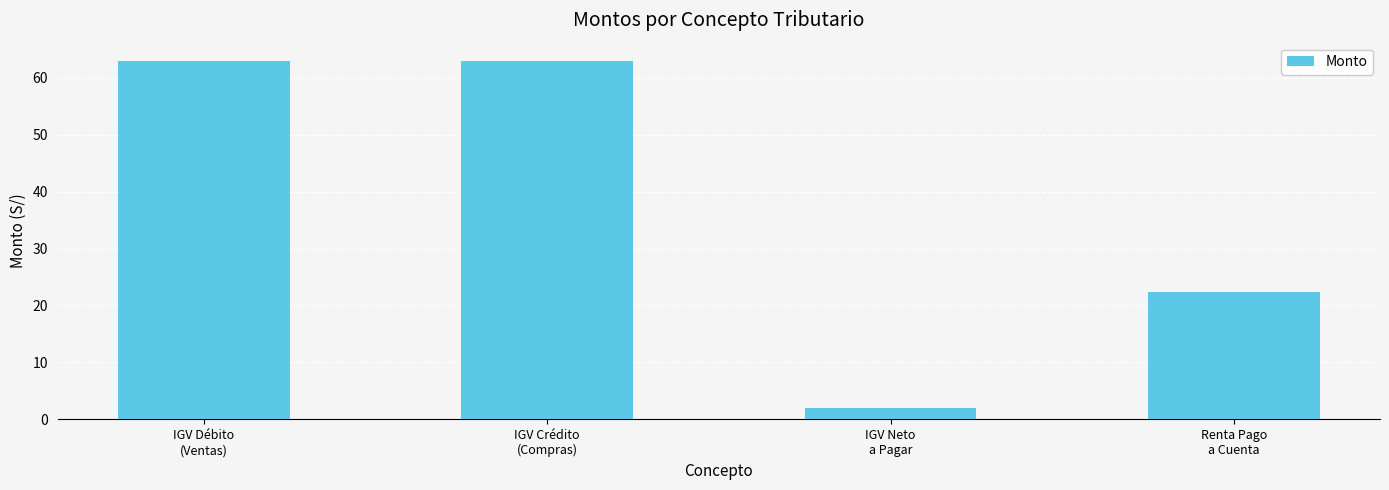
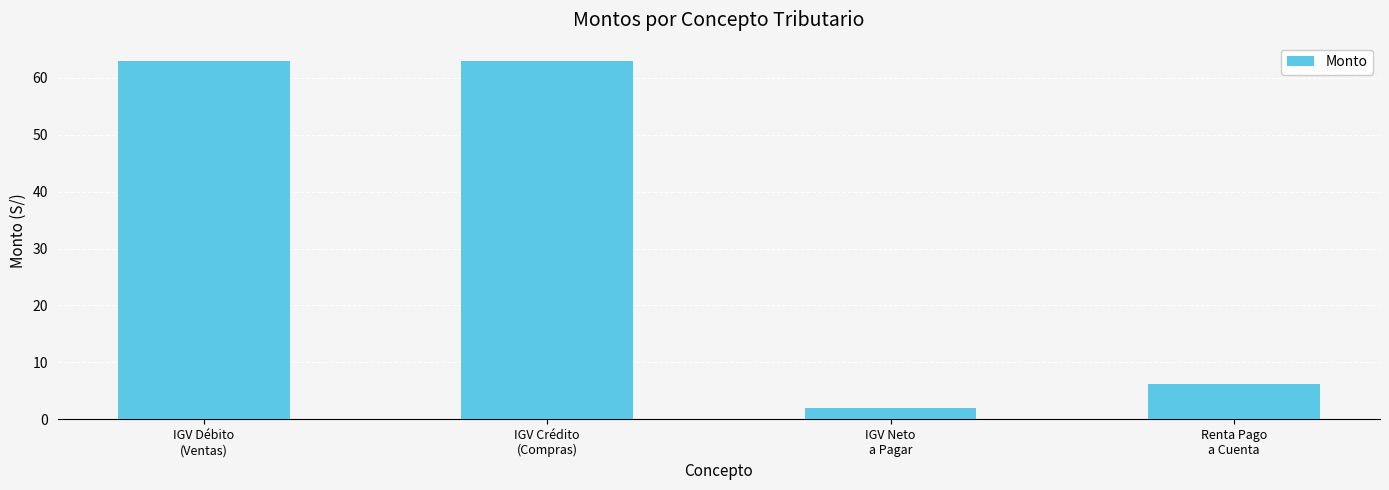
Renta Pago a Cuenta: 22 -> 6
